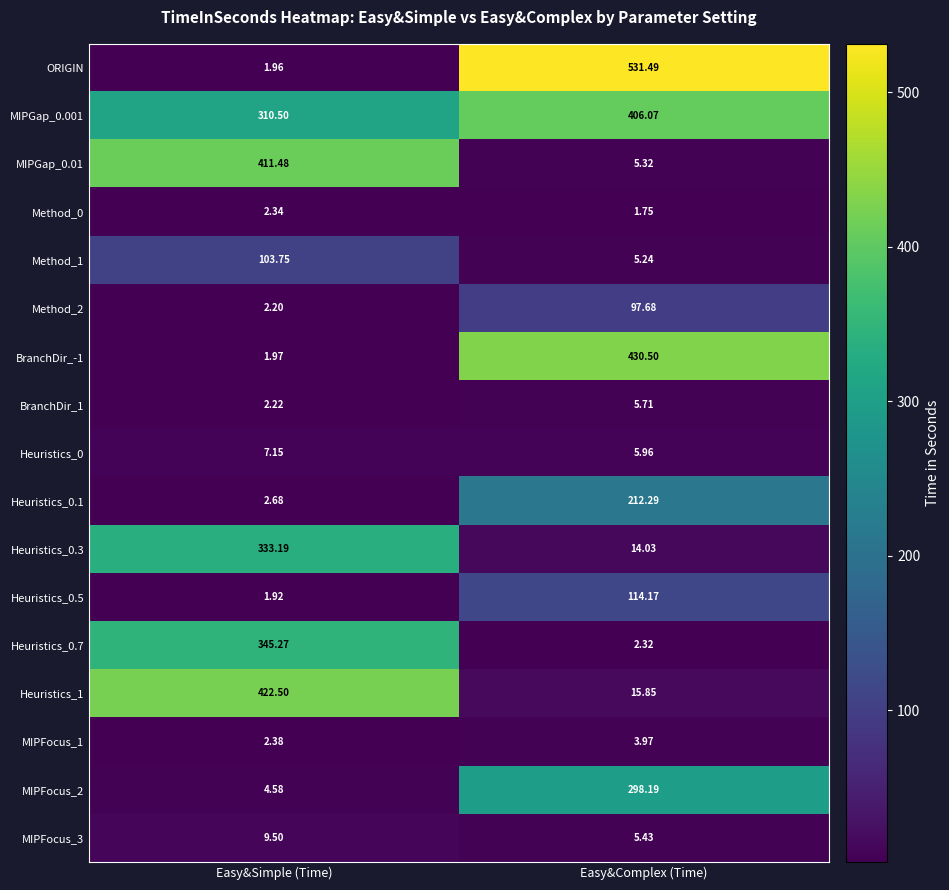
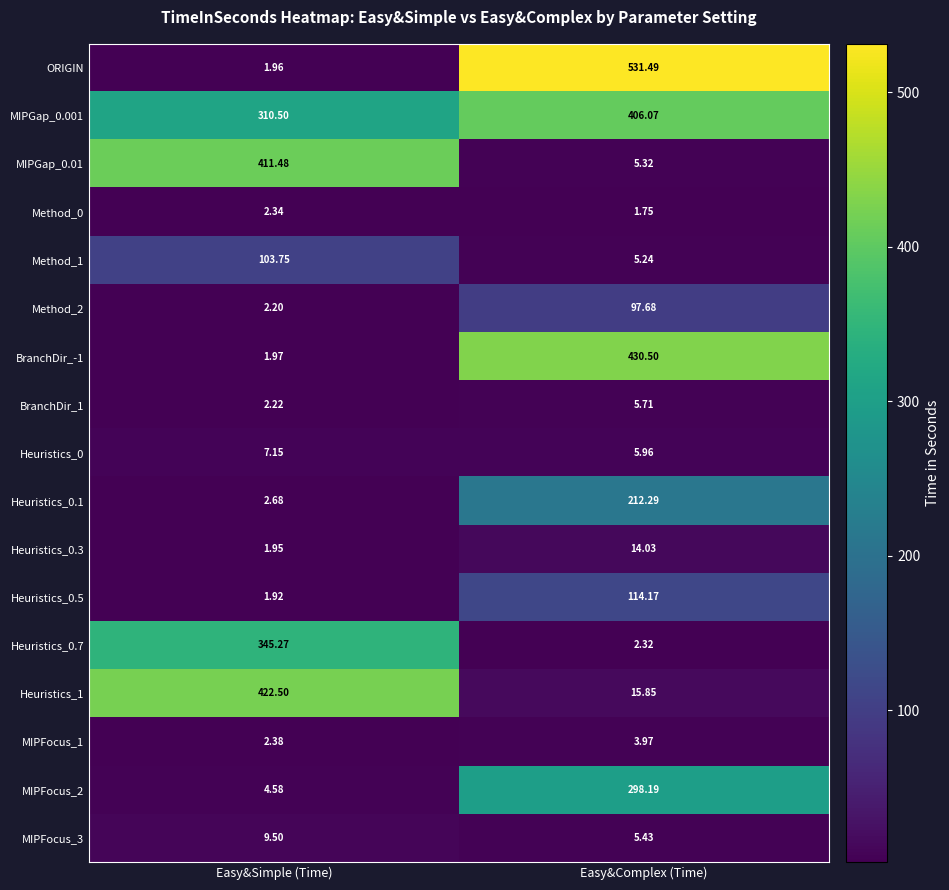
Heuristics_0.3, Easy&Simple (Time): 333.19 -> 1.95
